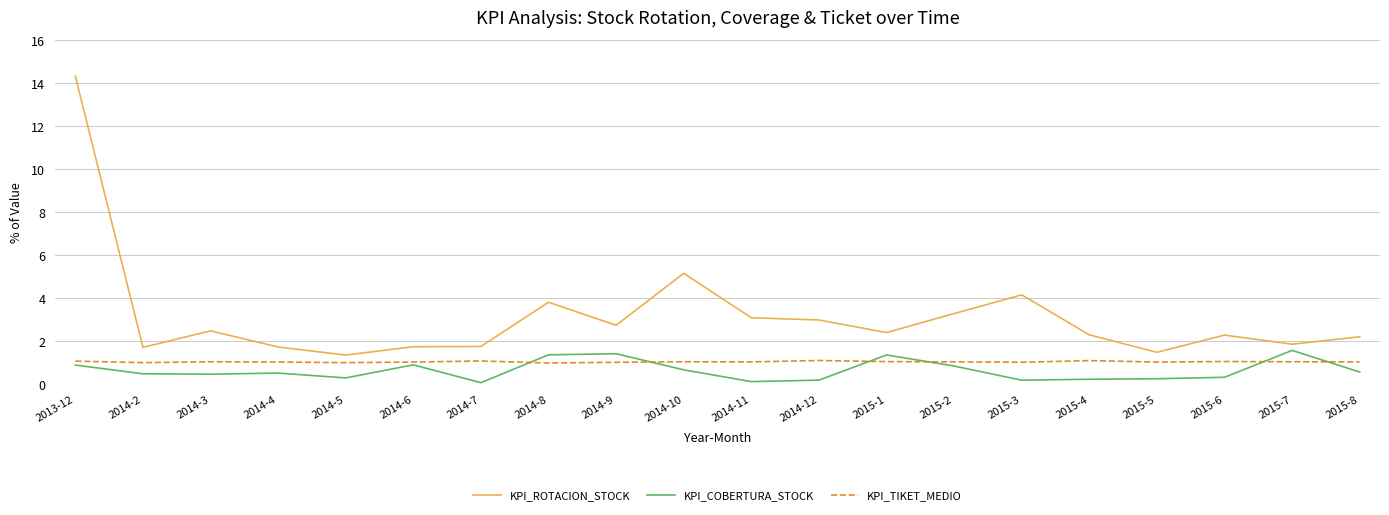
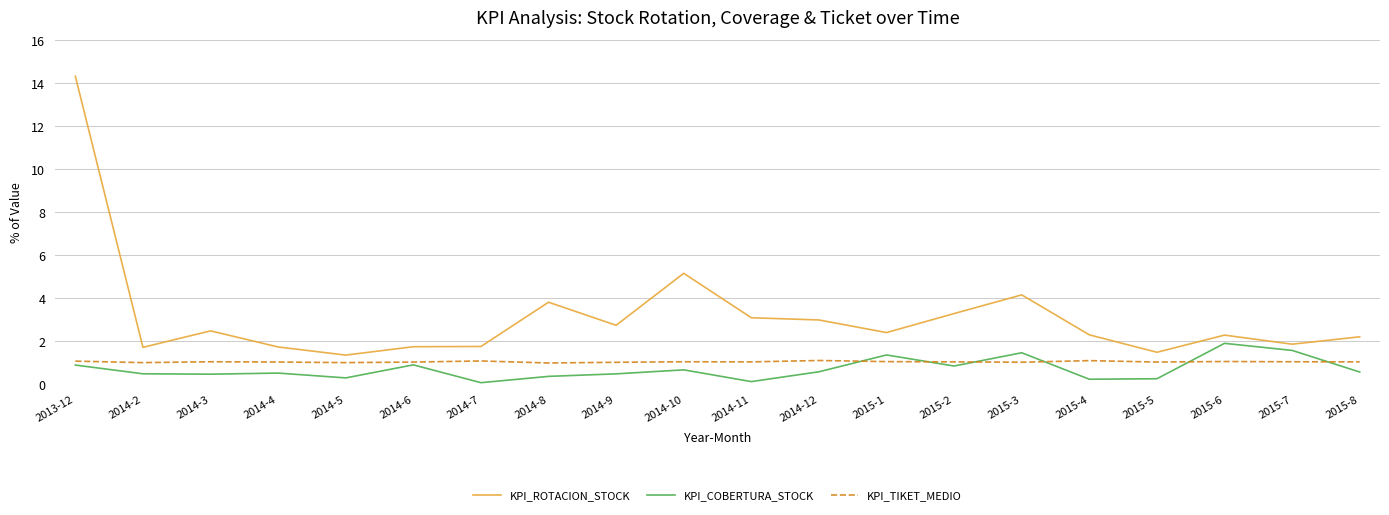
KPI_COBERTURA_STOCK, 2014-8: 1.4 -> 0.4
KPI_COBERTURA_STOCK, 2014-9: 1.4 -> 0.5
KPI_COBERTURA_STOCK, 2014-12: 0.2 -> 0.6
KPI_COBERTURA_STOCK, 2015-3: 0.2 -> 1.5
KPI_COBERTURA_STOCK, 2015-6: 0.3 -> 1.9
